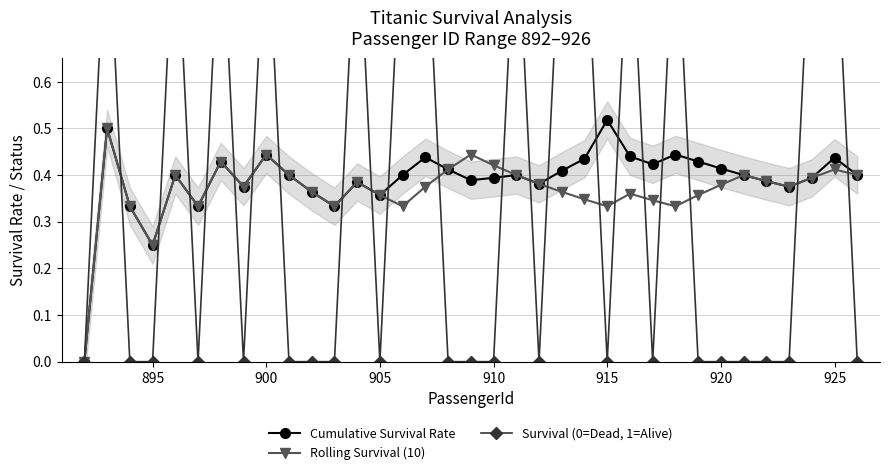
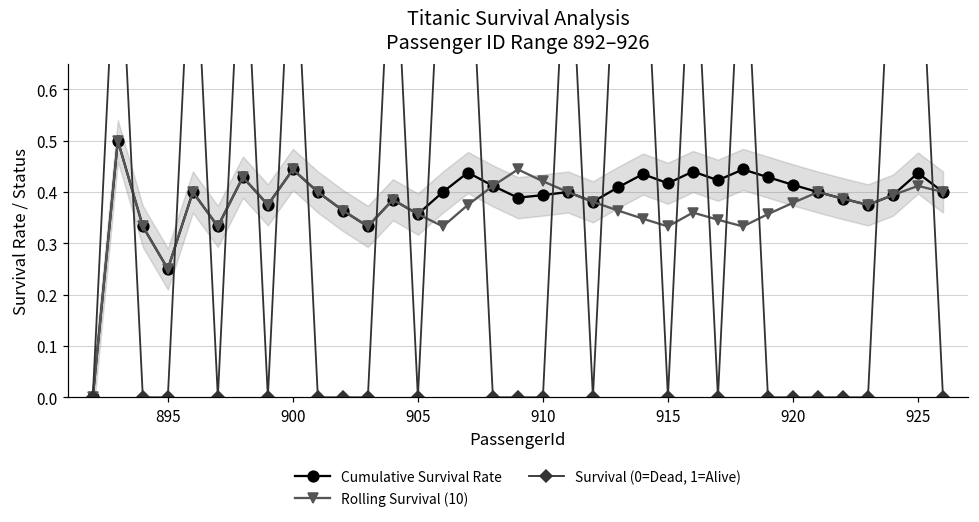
Cumulative Survival Rate, 915: 0.52 -> 0.42
